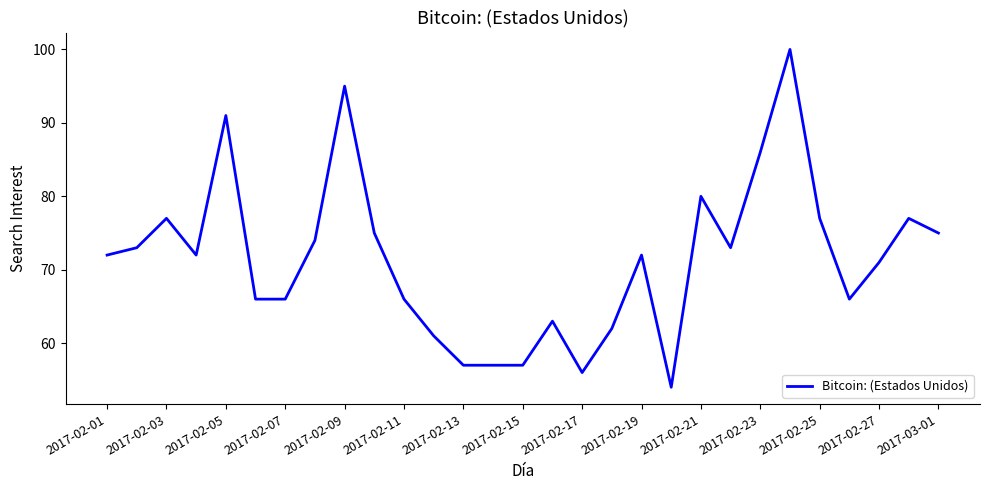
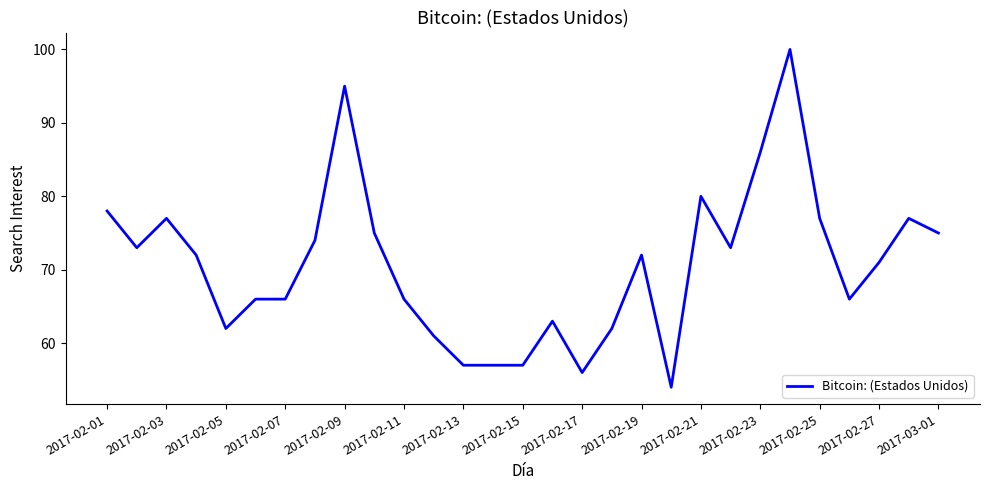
2017-02-01: 72 -> 78
2017-02-05: 91 -> 62
